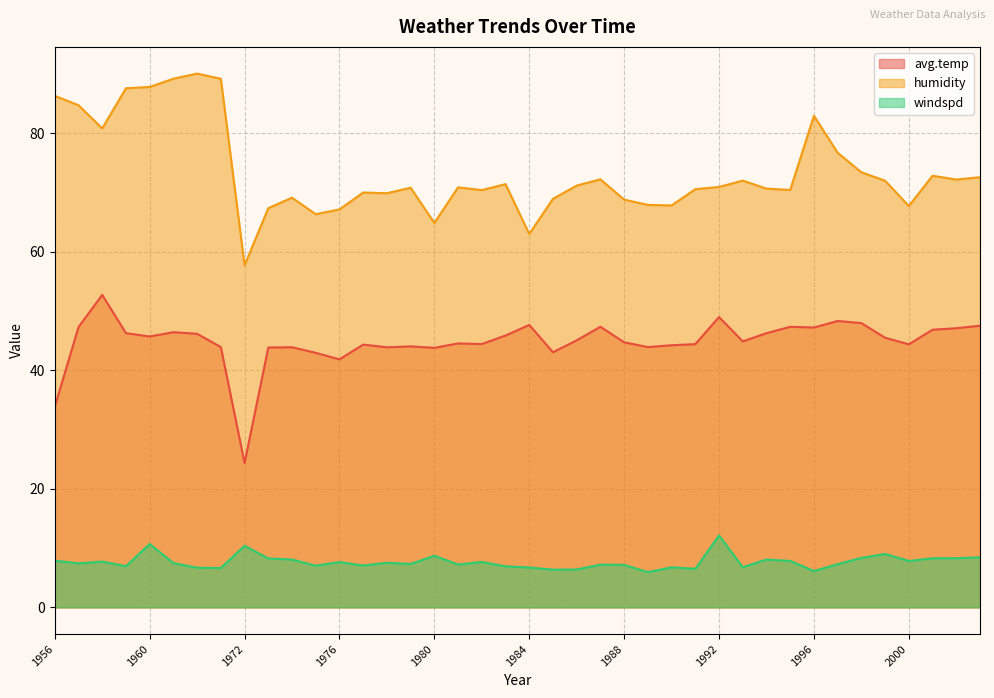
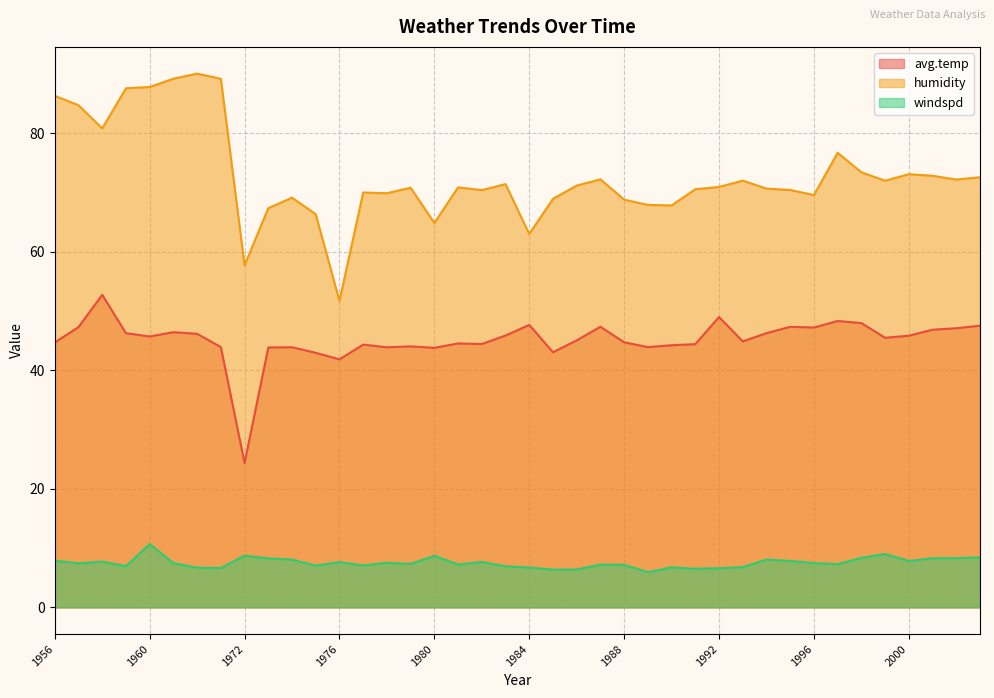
avg.temp, 1956: 34 -> 45
windspd, 1972: 10 -> 9
humidity, 1976: 67 -> 52
windspd, 1992: 12 -> 7
humidity, 1996: 83 -> 70
windspd, 1996: 6 -> 7
avg.temp, 2000: 44 -> 46
humidity, 2000: 68 -> 73
